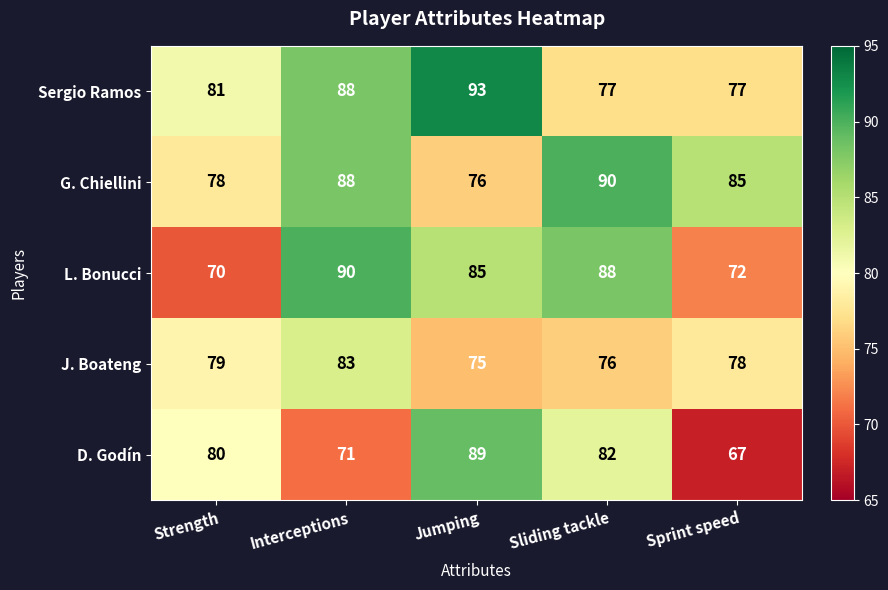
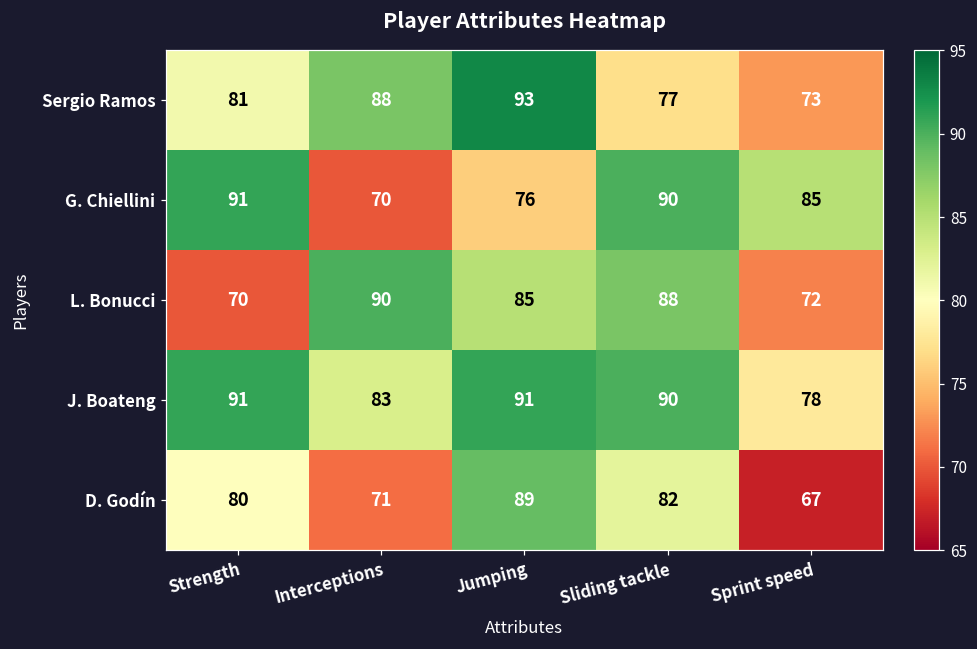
Sergio Ramos, Sprint speed: 77 -> 73
G. Chiellini, Strength: 78 -> 91
G. Chiellini, Interceptions: 88 -> 70
J. Boateng, Strength: 79 -> 91
J. Boateng, Jumping: 75 -> 91
J. Boateng, Sliding tackle: 76 -> 90
